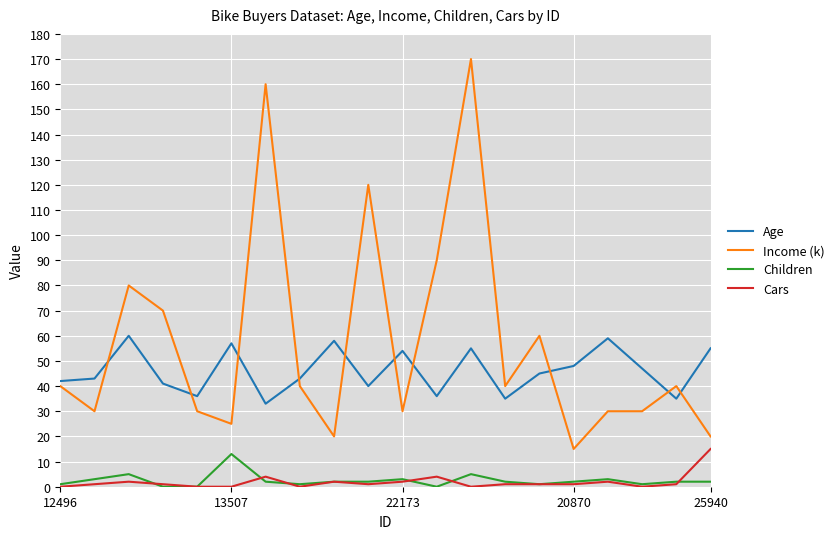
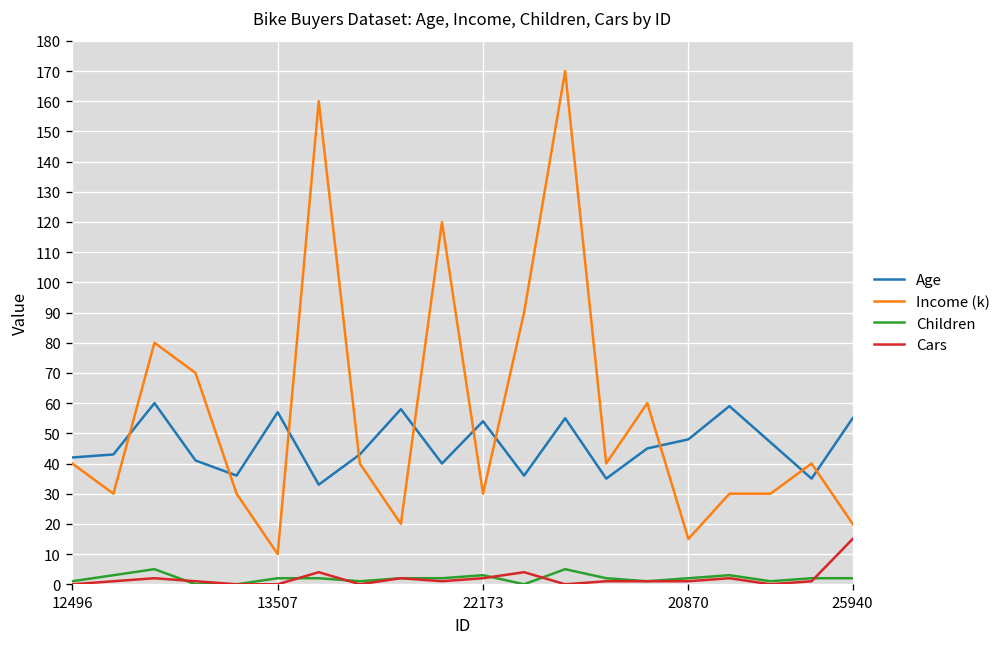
Income (k), 13507: 25 -> 10
Children, 13507: 13 -> 2
